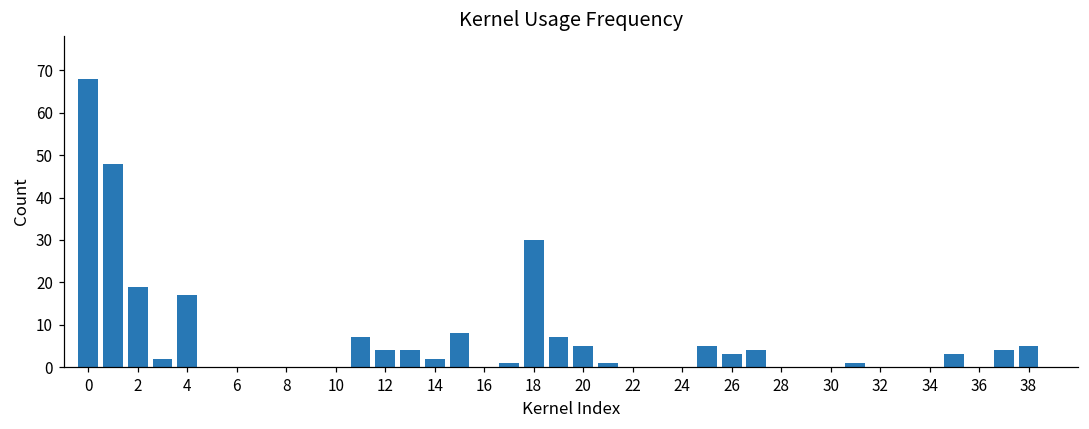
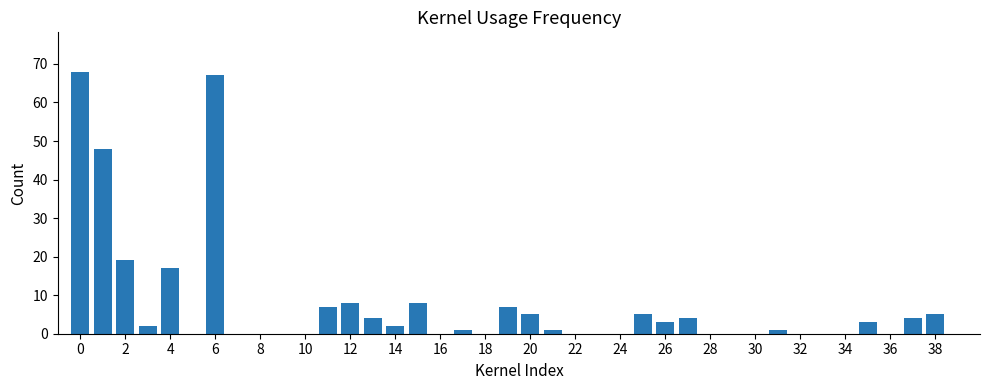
6: 0 -> 67
12: 4 -> 8
18: 30 -> 0
